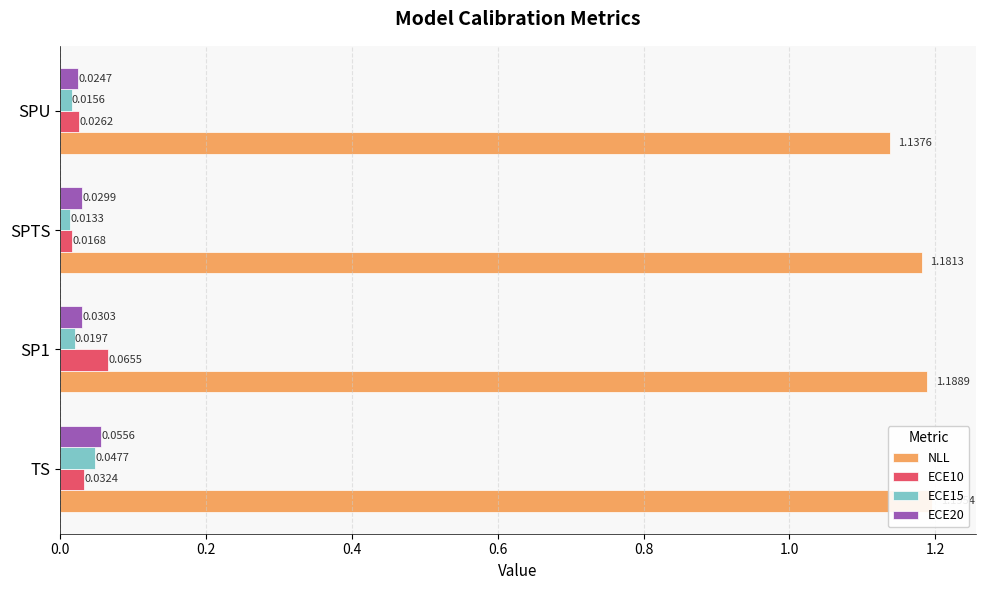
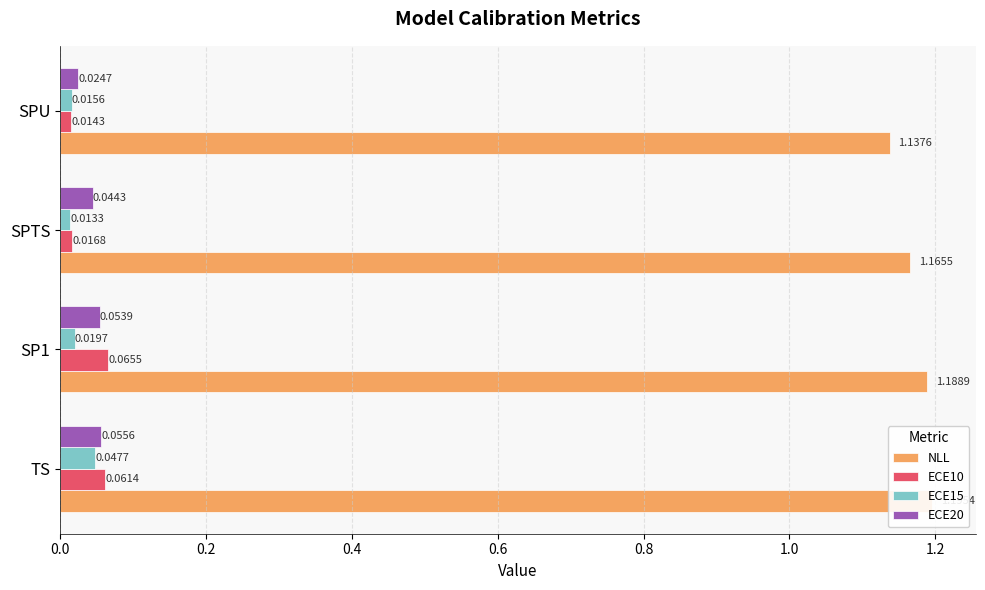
ECE10, SPU: 0.0262 -> 0.0143
ECE20, SPTS: 0.0299 -> 0.0443
NLL, SPTS: 1.1813 -> 1.1655
ECE20, SP1: 0.0303 -> 0.0539
ECE10, TS: 0.0324 -> 0.0614
